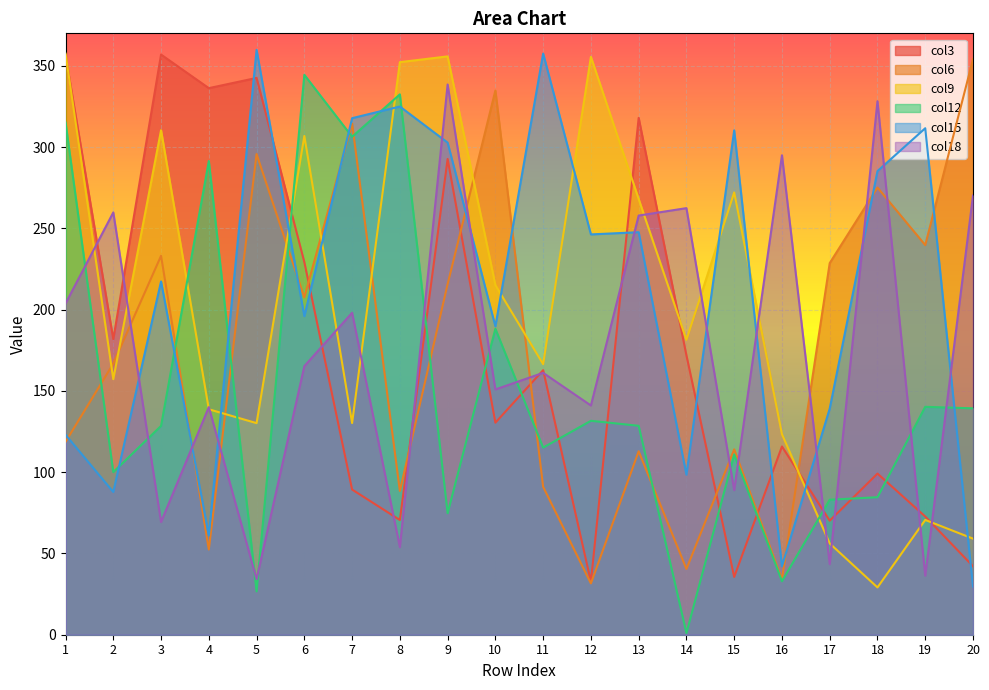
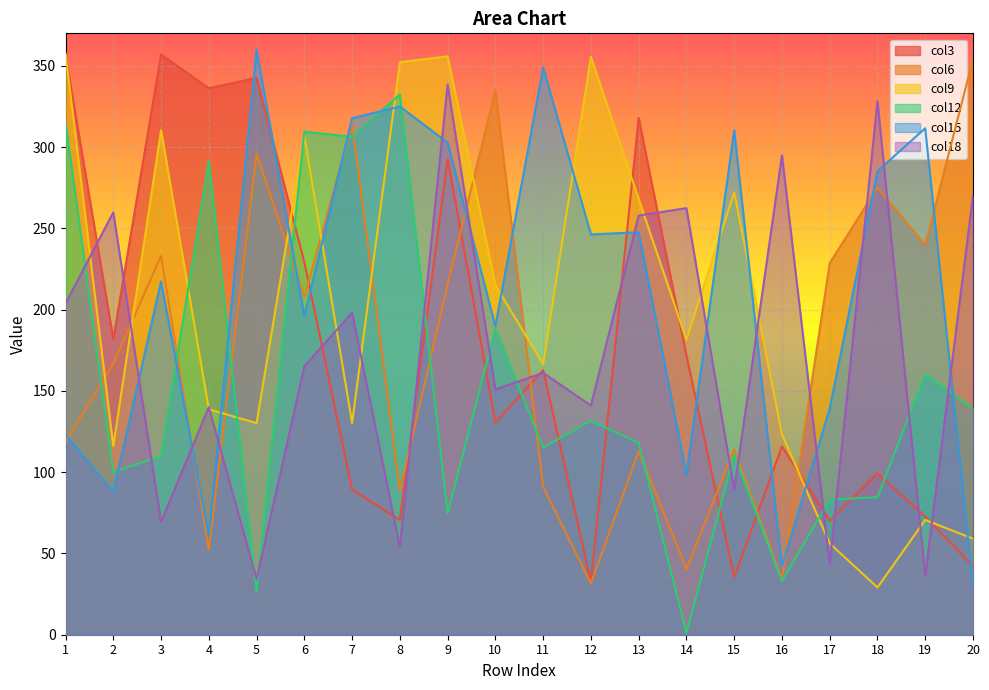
col9, 2: 157 -> 116
col12, 3: 128 -> 110
col12, 6: 344 -> 310
col15, 11: 358 -> 349
col12, 13: 129 -> 118
col12, 19: 140 -> 160
